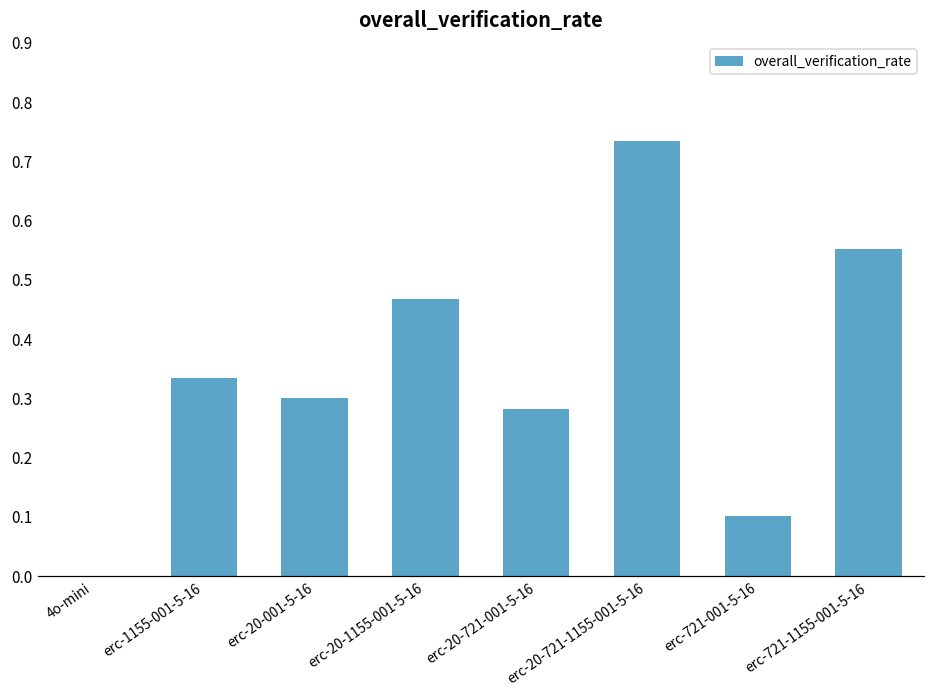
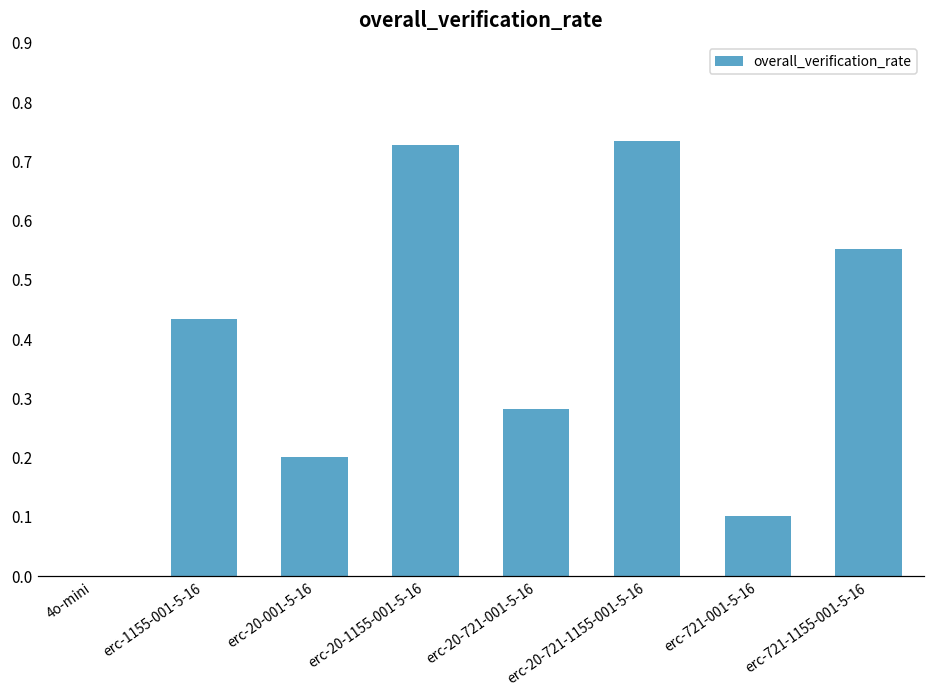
erc-1155-001-5-16: 0.33 -> 0.43
erc-20-001-5-16: 0.3 -> 0.2
erc-20-1155-001-5-16: 0.47 -> 0.73
